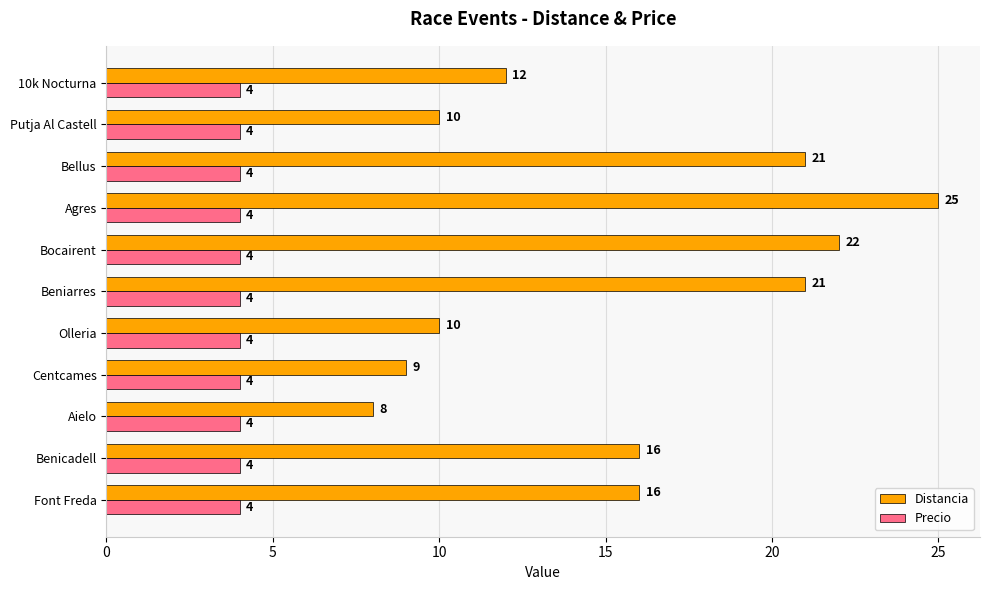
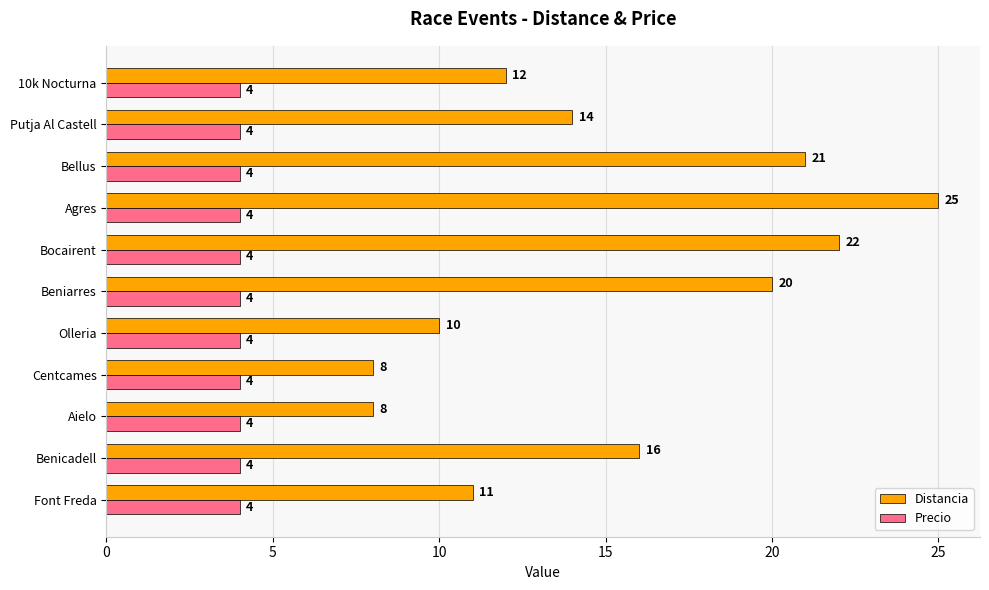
Distancia, Putja Al Castell: 10 -> 14
Distancia, Beniarres: 21 -> 20
Distancia, Centcames: 9 -> 8
Distancia, Font Freda: 16 -> 11
